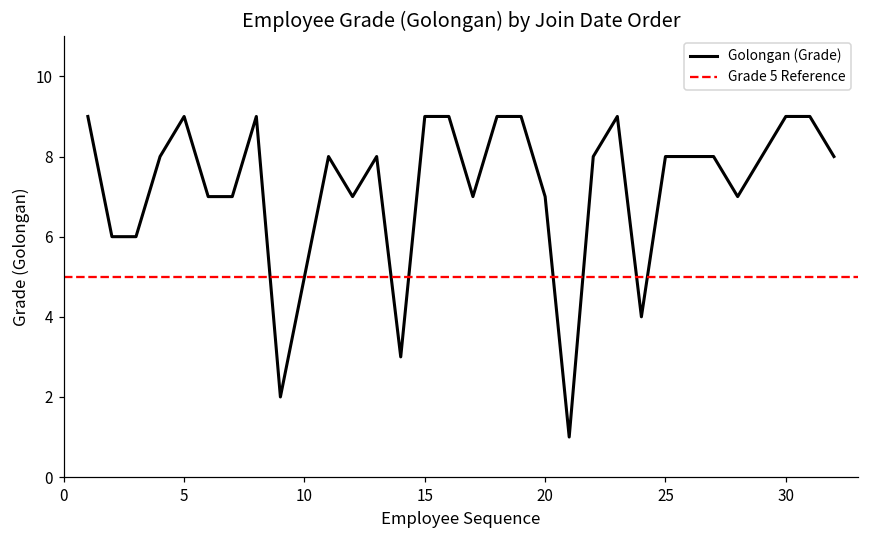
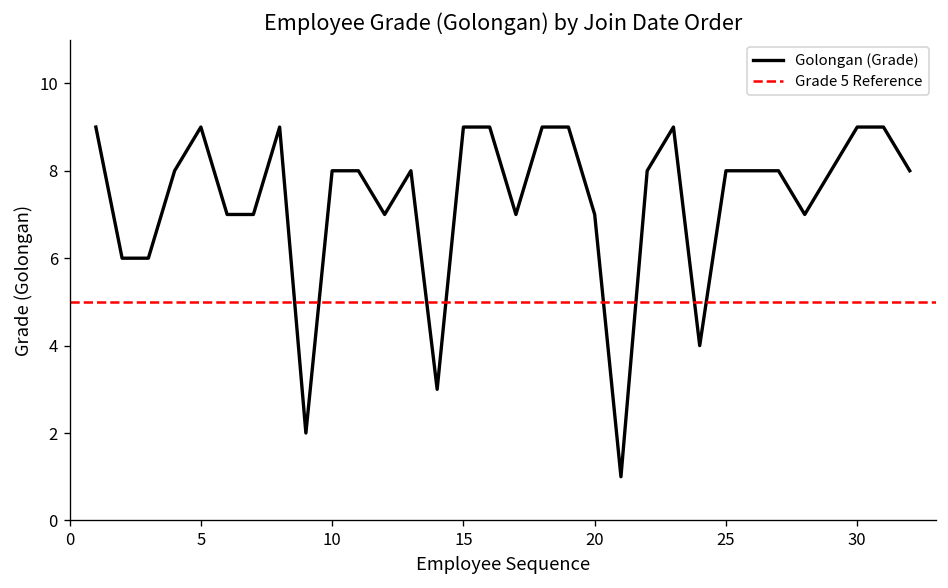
10: 5 -> 8
